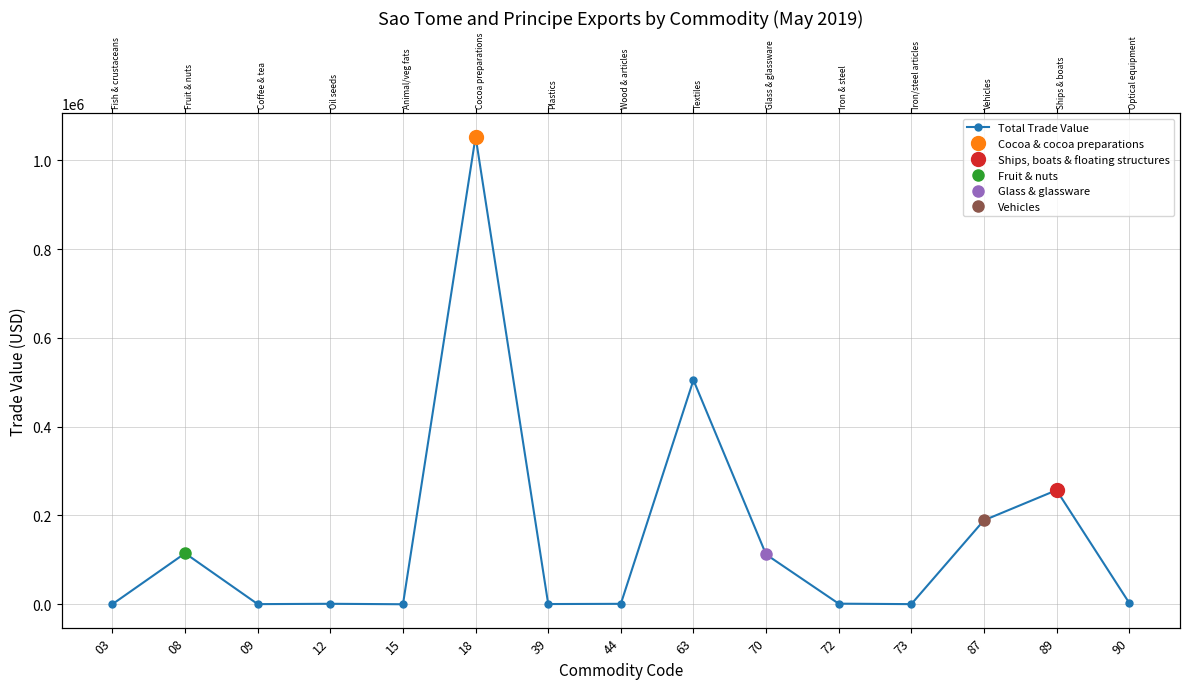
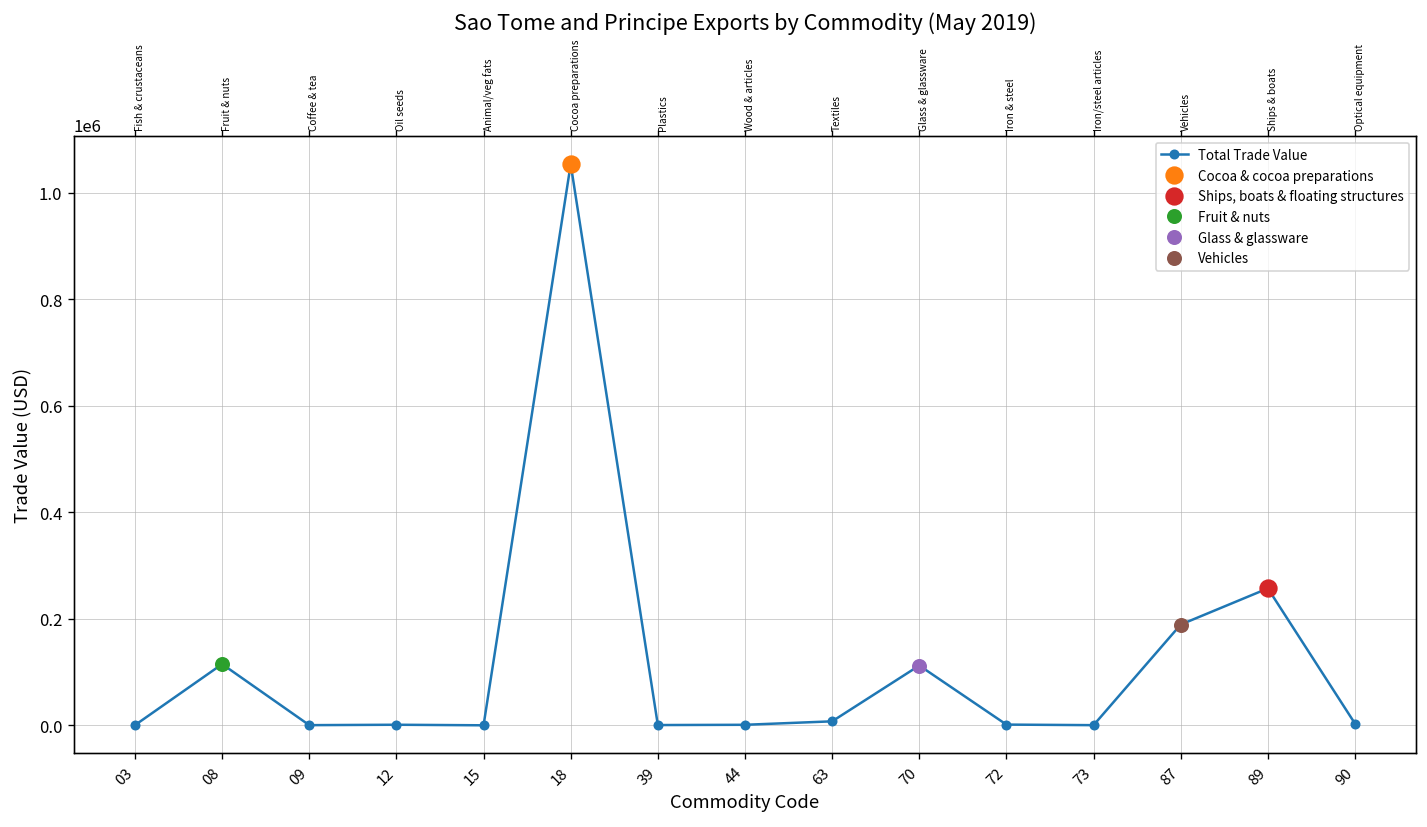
Total Trade Value, 63: 510000 -> 10000
